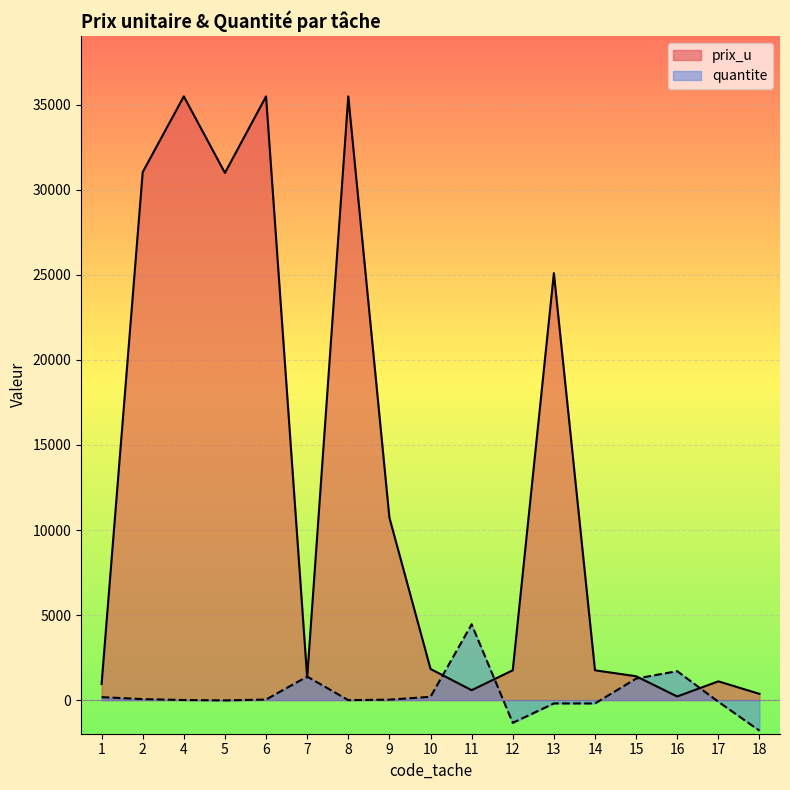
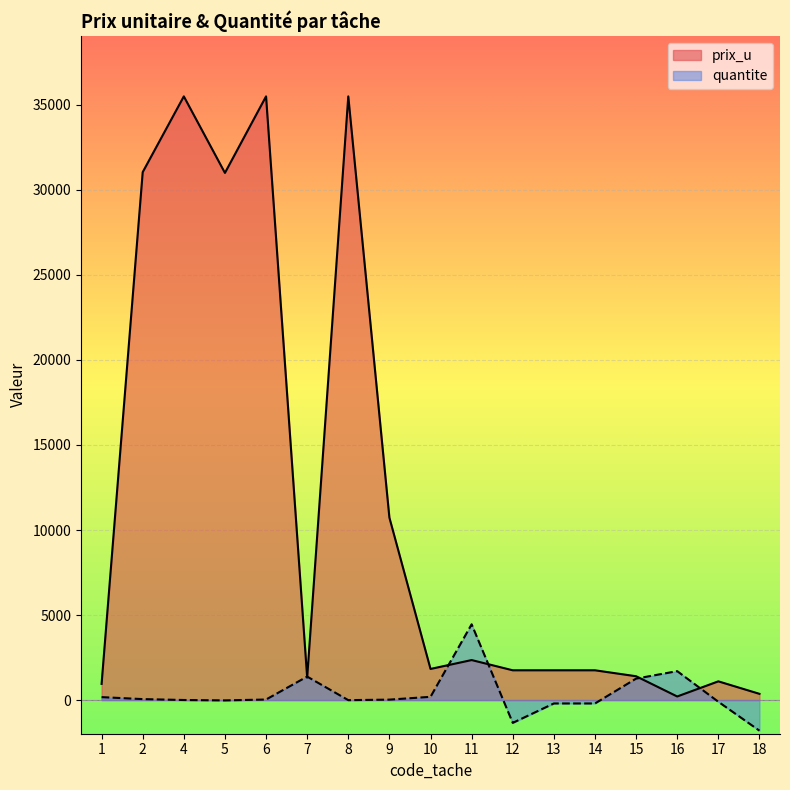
prix_u, 11: 600 -> 2400
prix_u, 13: 25100 -> 1800
